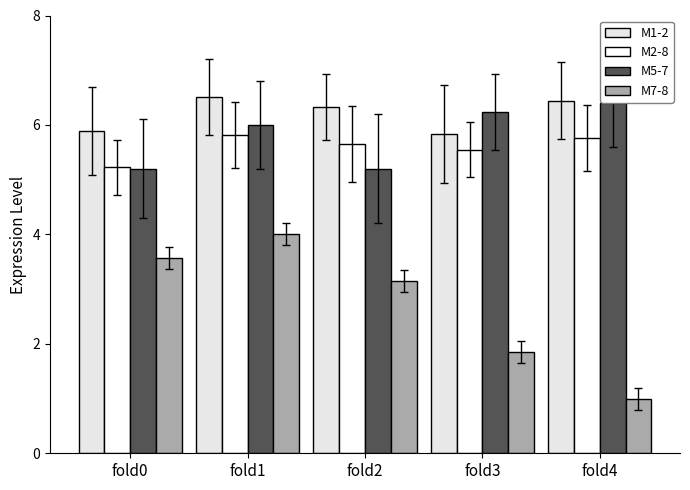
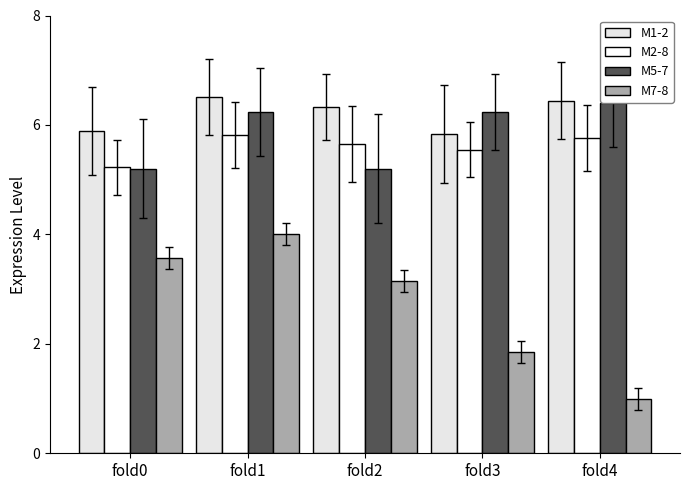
M5-7, fold1: 6.0 -> 6.2
